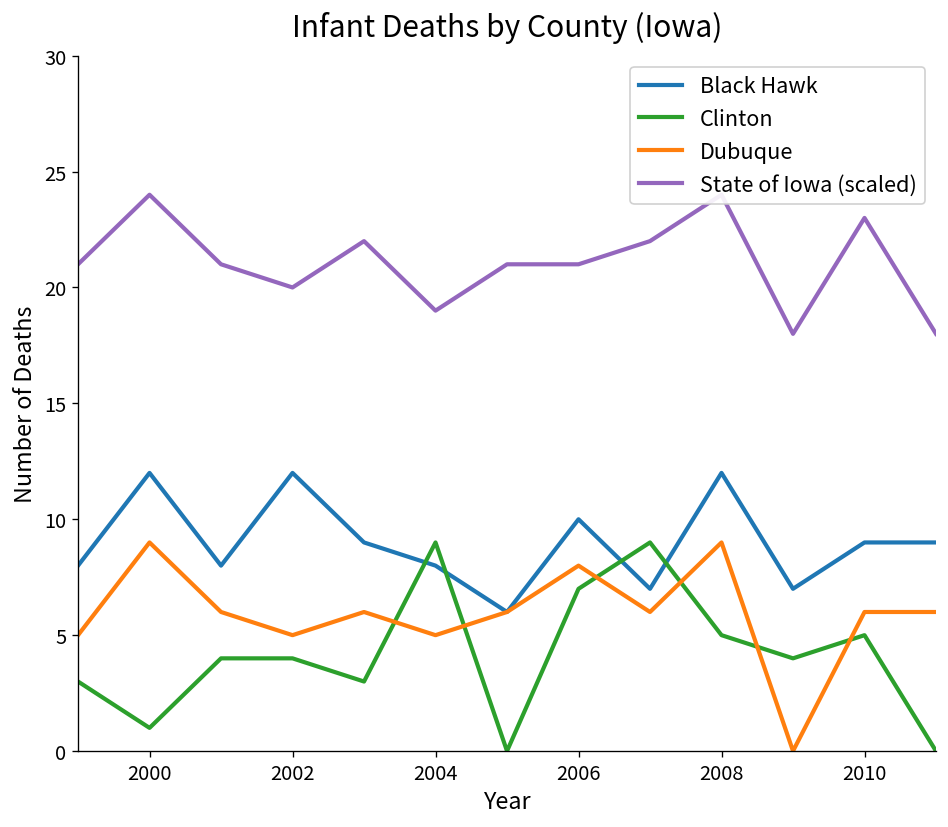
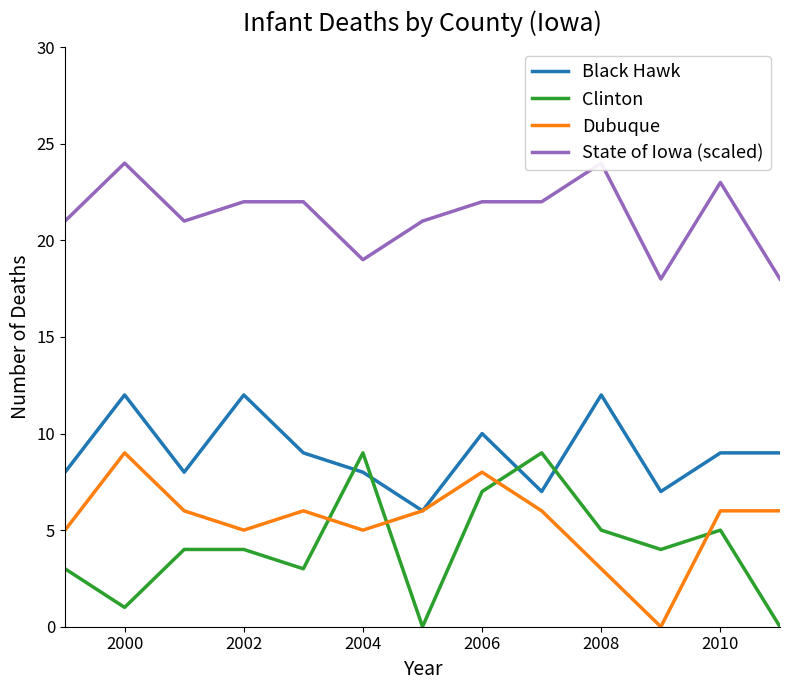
State of Iowa (scaled), 2002: 20 -> 22
State of Iowa (scaled), 2006: 21 -> 22
Dubuque, 2008: 9 -> 3
